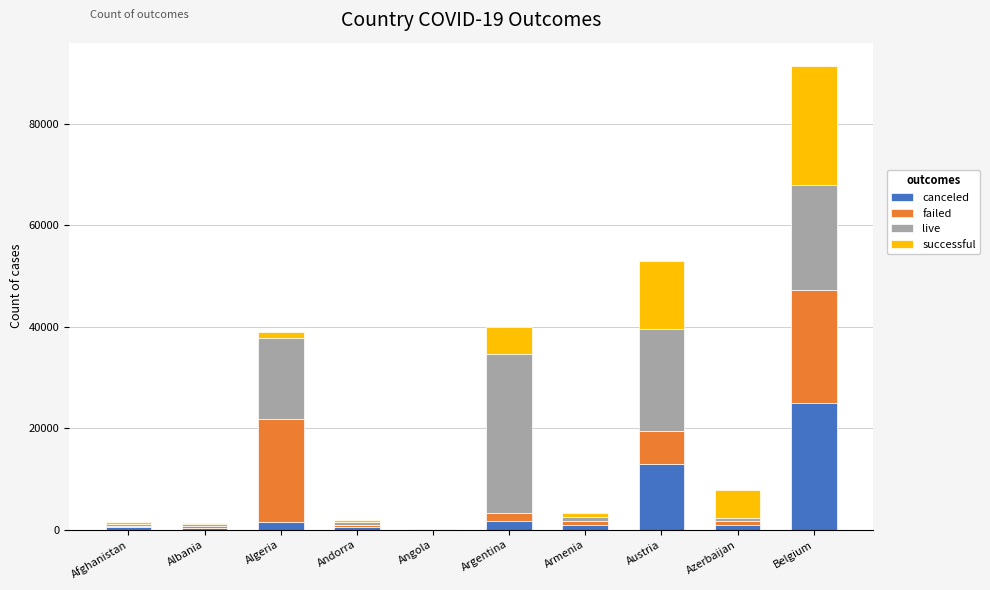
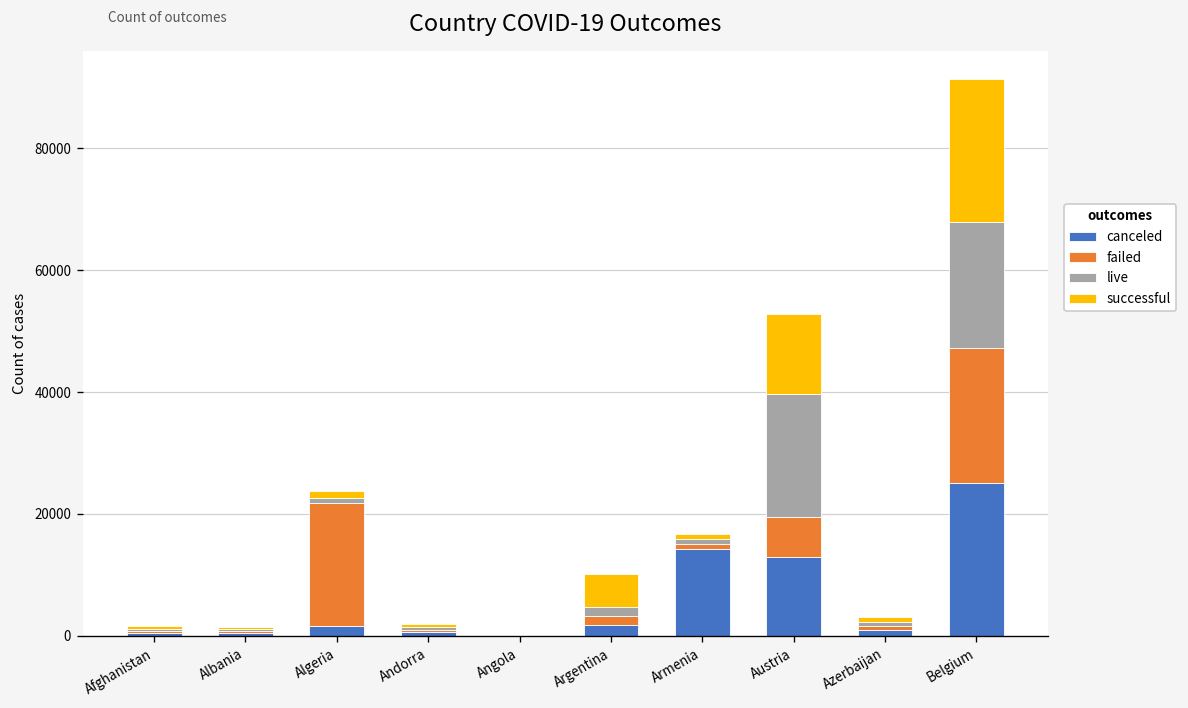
live, Algeria: 16000 -> 1000
live, Argentina: 31000 -> 1000
canceled, Armenia: 1000 -> 14000
successful, Azerbaijan: 5000 -> 1000
